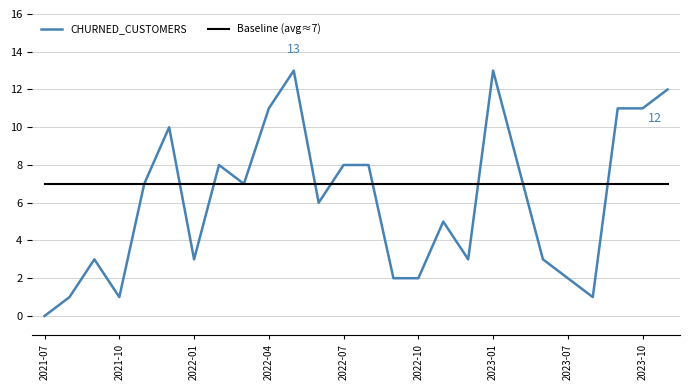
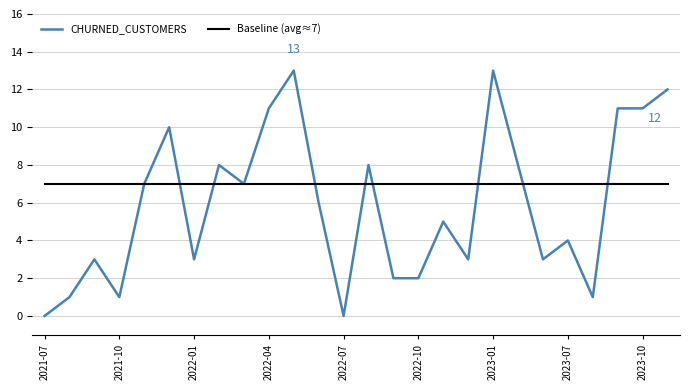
CHURNED_CUSTOMERS, 2022-07: 8 -> 0
CHURNED_CUSTOMERS, 2023-07: 2 -> 4
